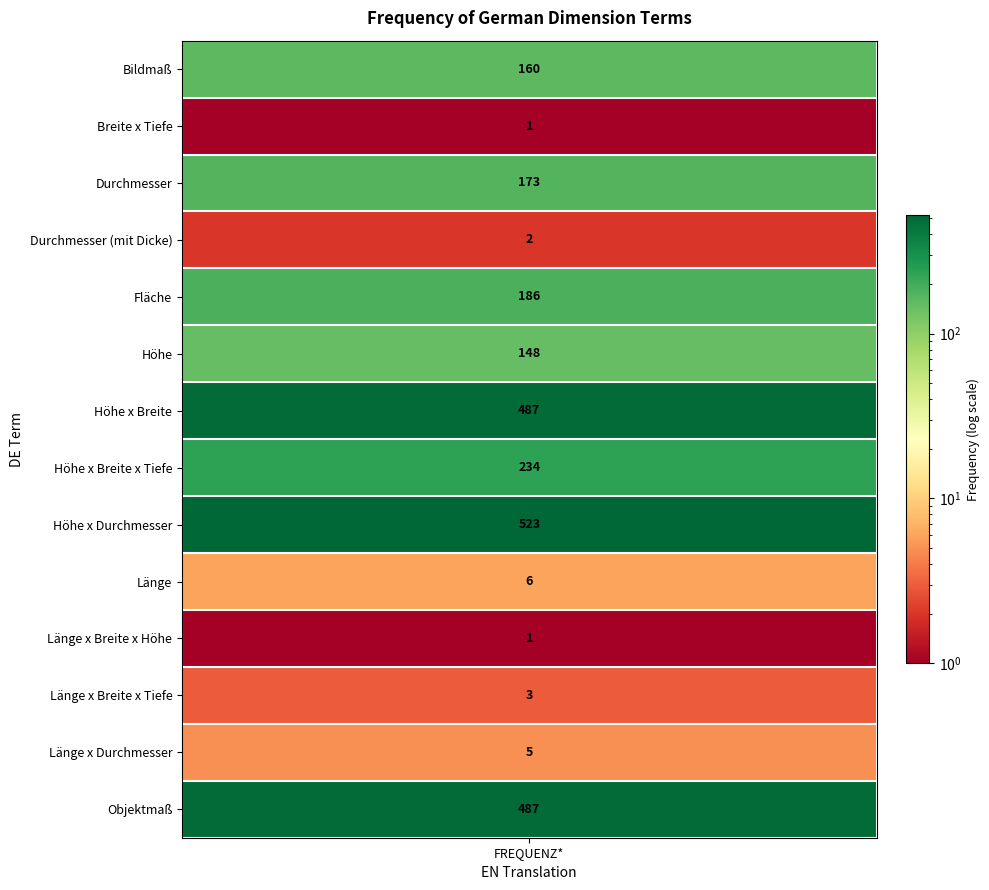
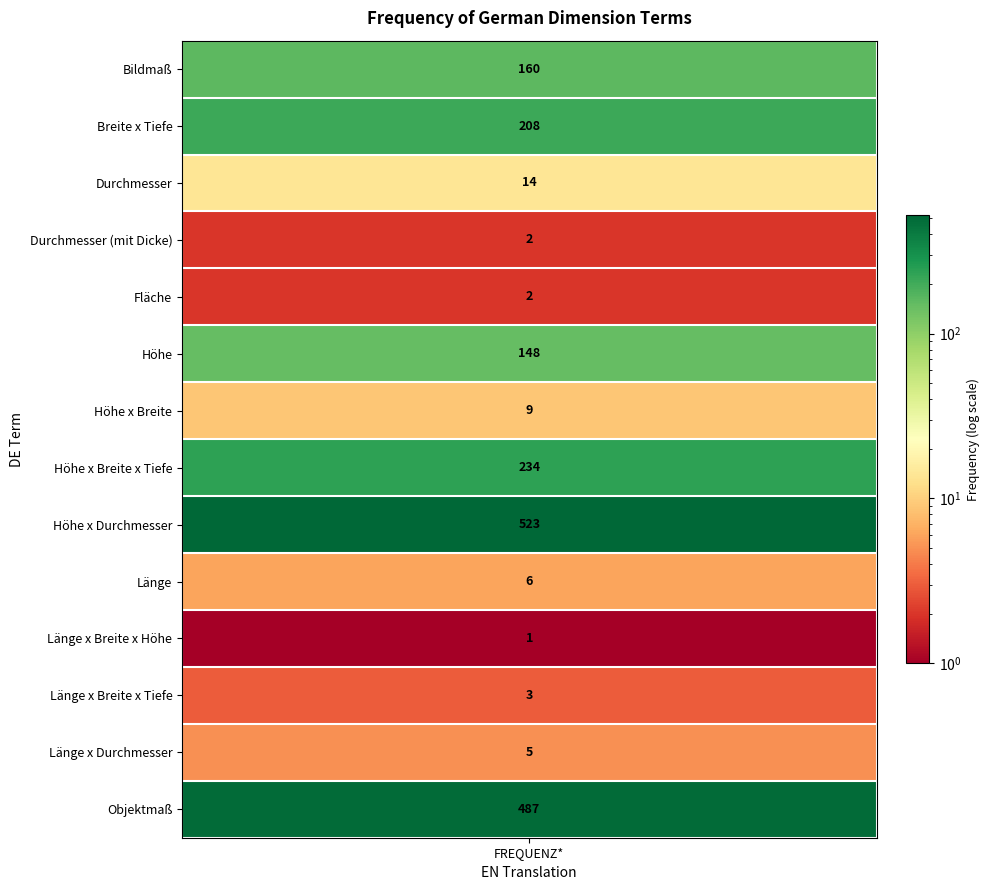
Breite x Tiefe, FREQUENZ*: 1 -> 208
Durchmesser, FREQUENZ*: 173 -> 14
Fläche, FREQUENZ*: 186 -> 2
Höhe x Breite, FREQUENZ*: 487 -> 9
